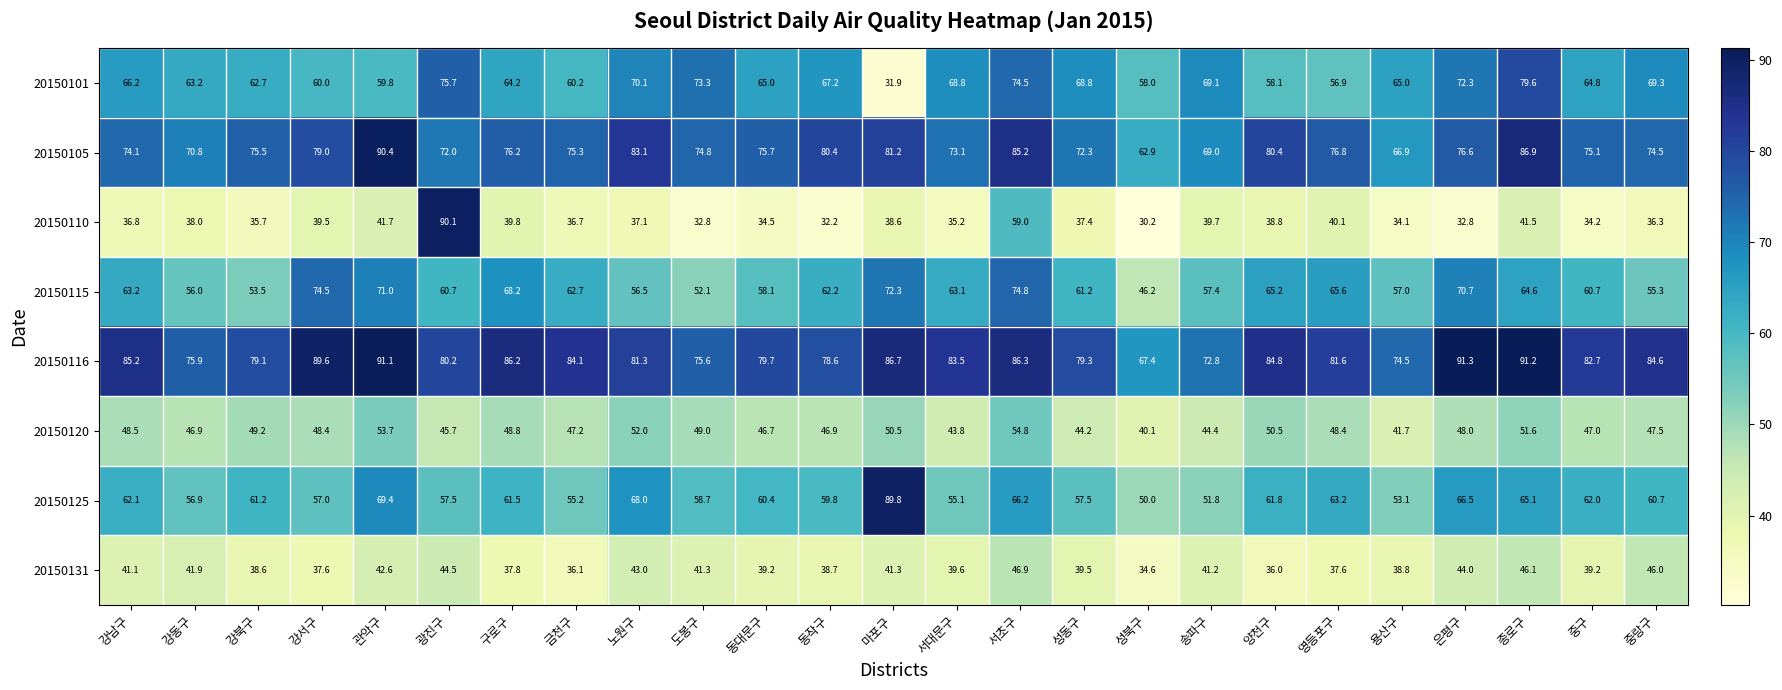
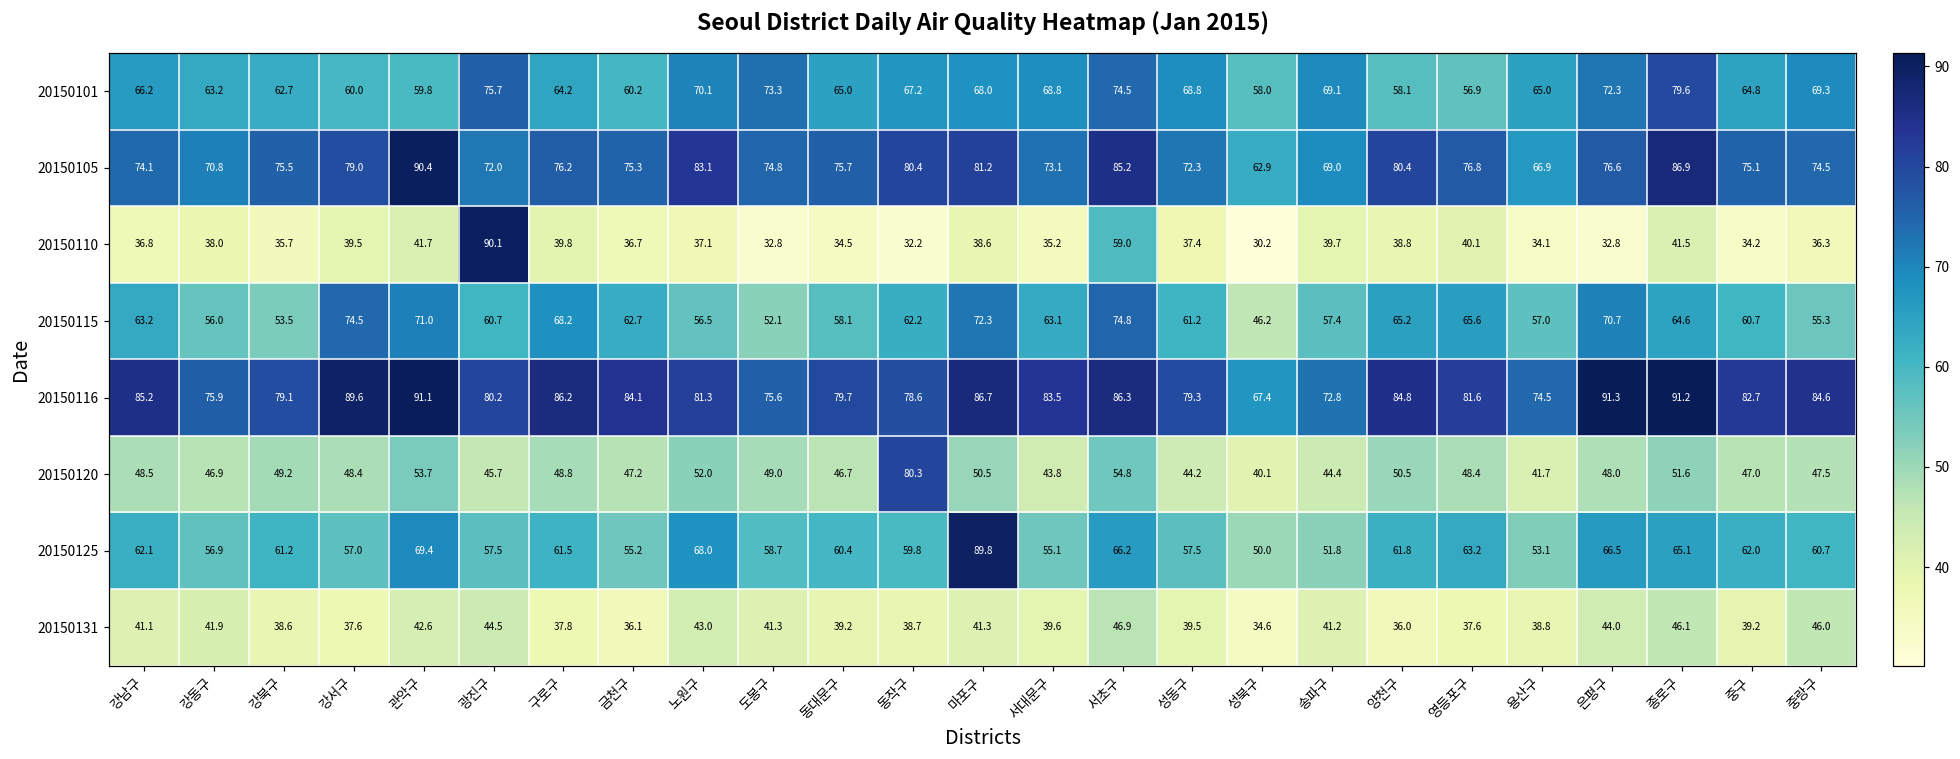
20150101, 마포구: 31.9 -> 68.0
20150120, 동작구: 46.9 -> 80.3
